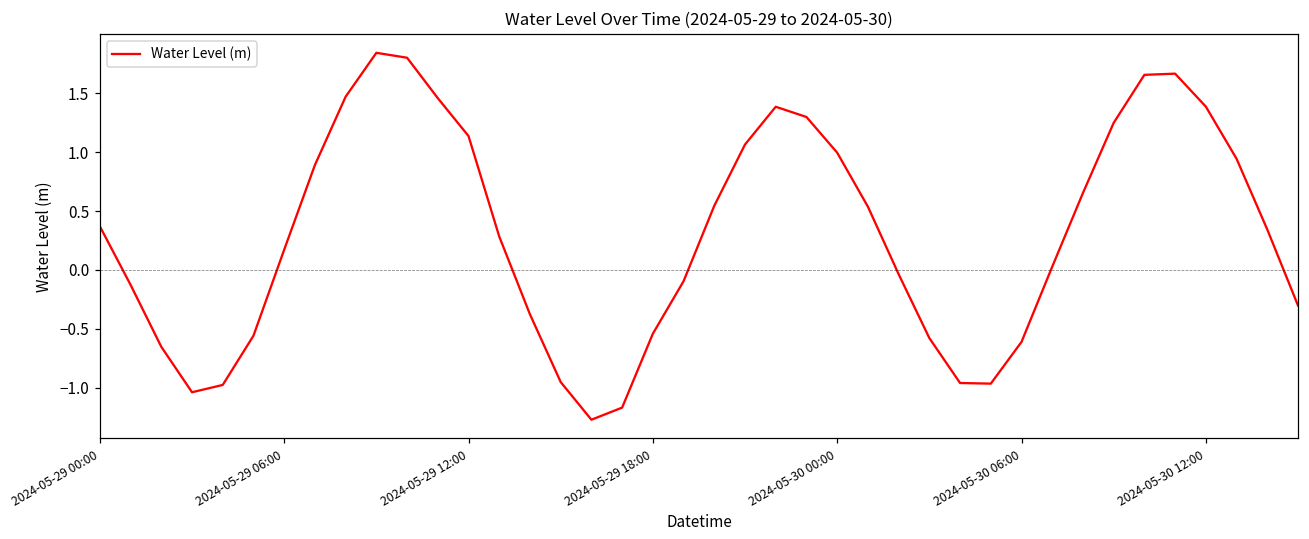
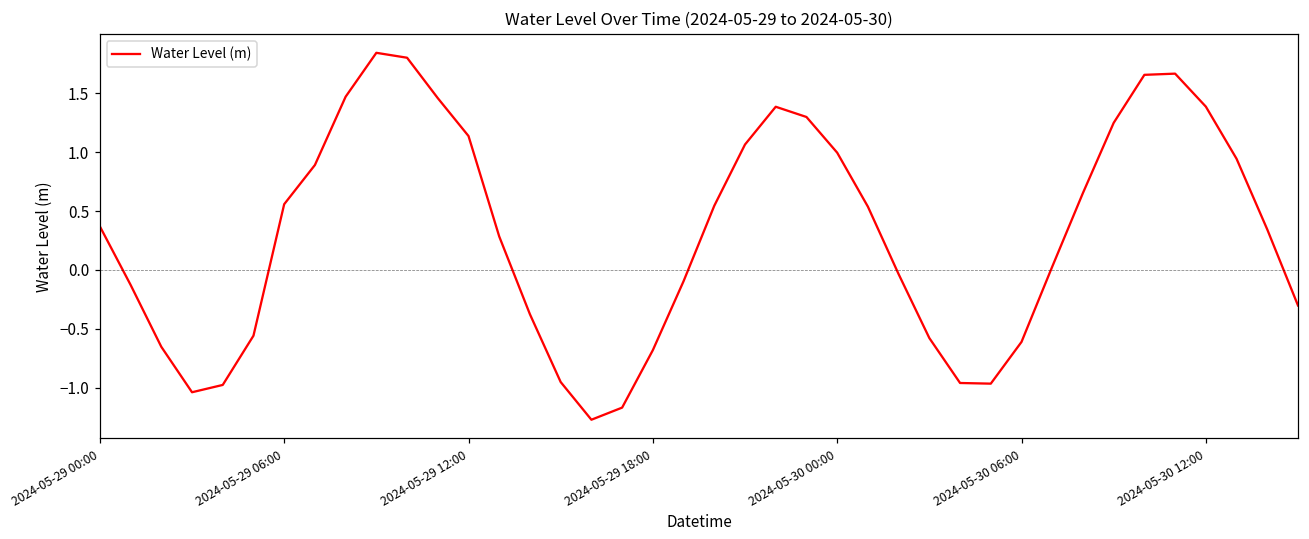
2024-05-29 06:00: 0.17 -> 0.56
2024-05-29 18:00: -0.54 -> -0.68
